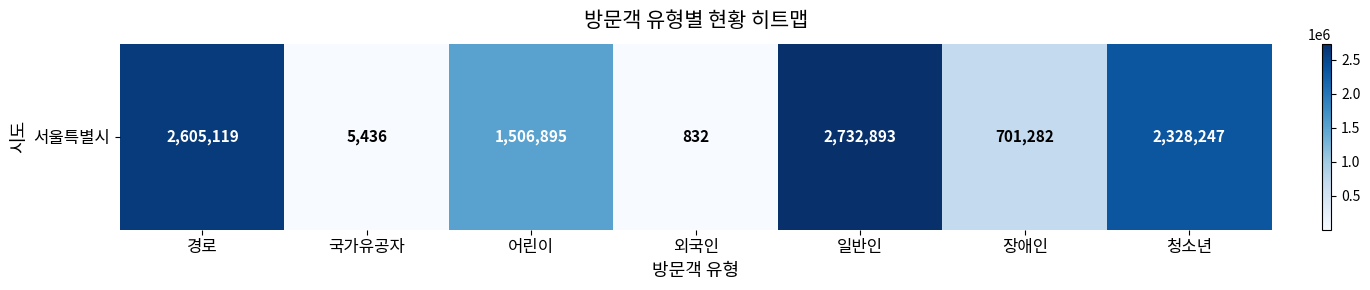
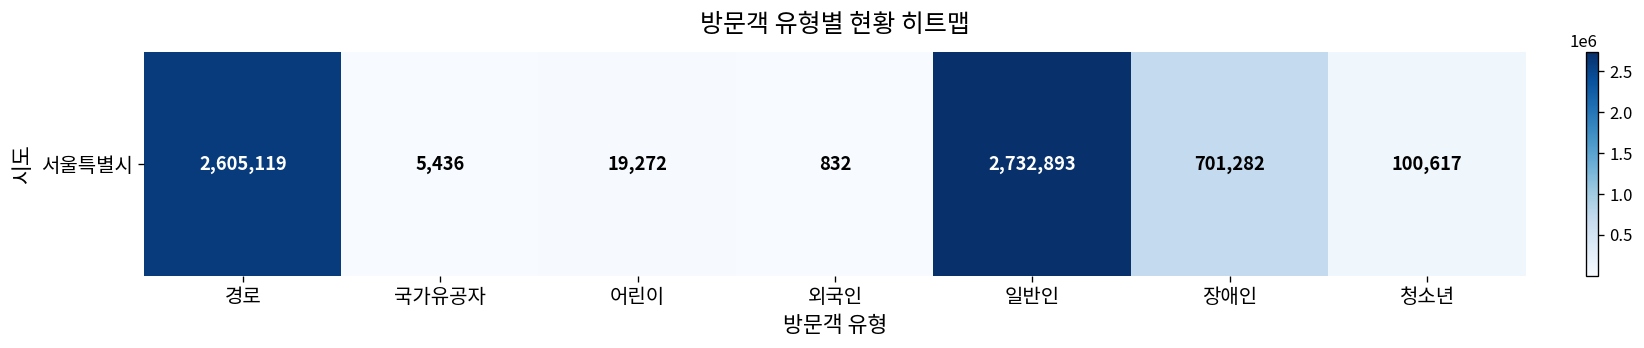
서울특별시, 어린이: 1,506,895 -> 19,272
서울특별시, 청소년: 2,328,247 -> 100,617
